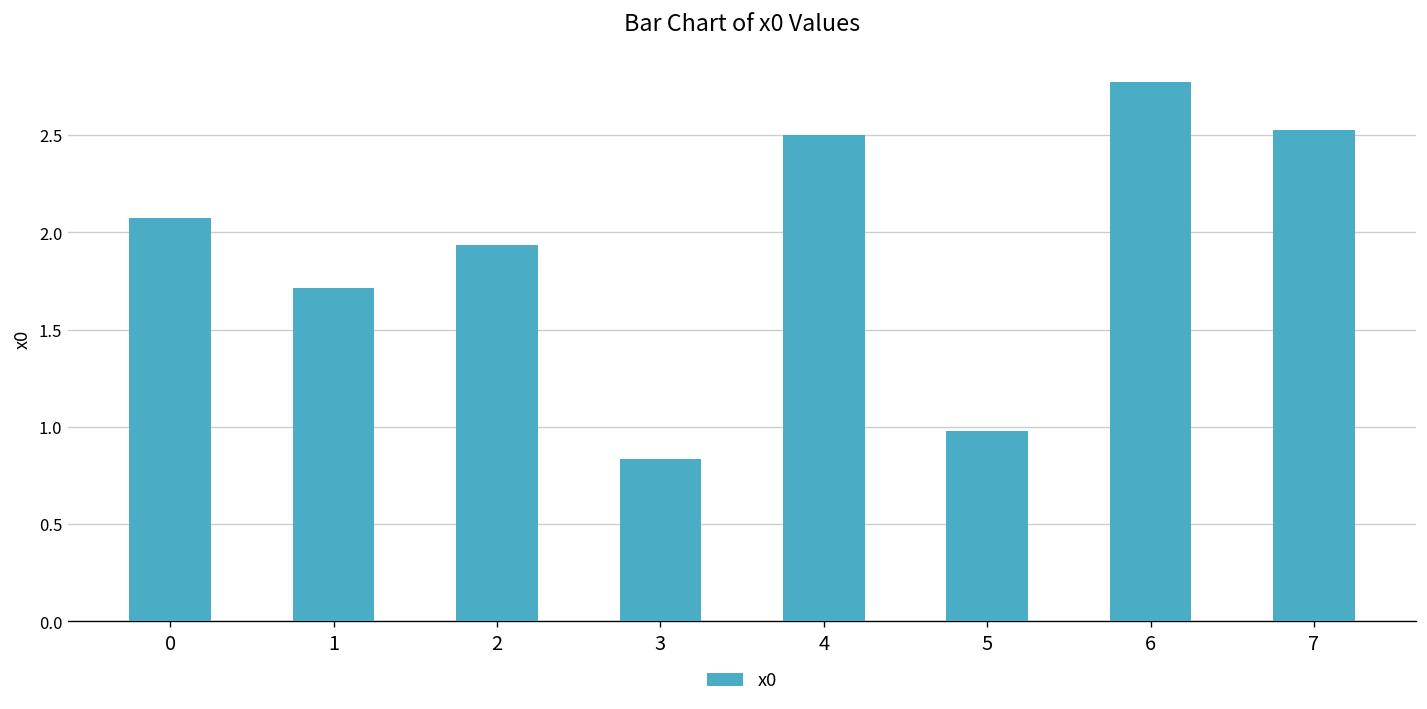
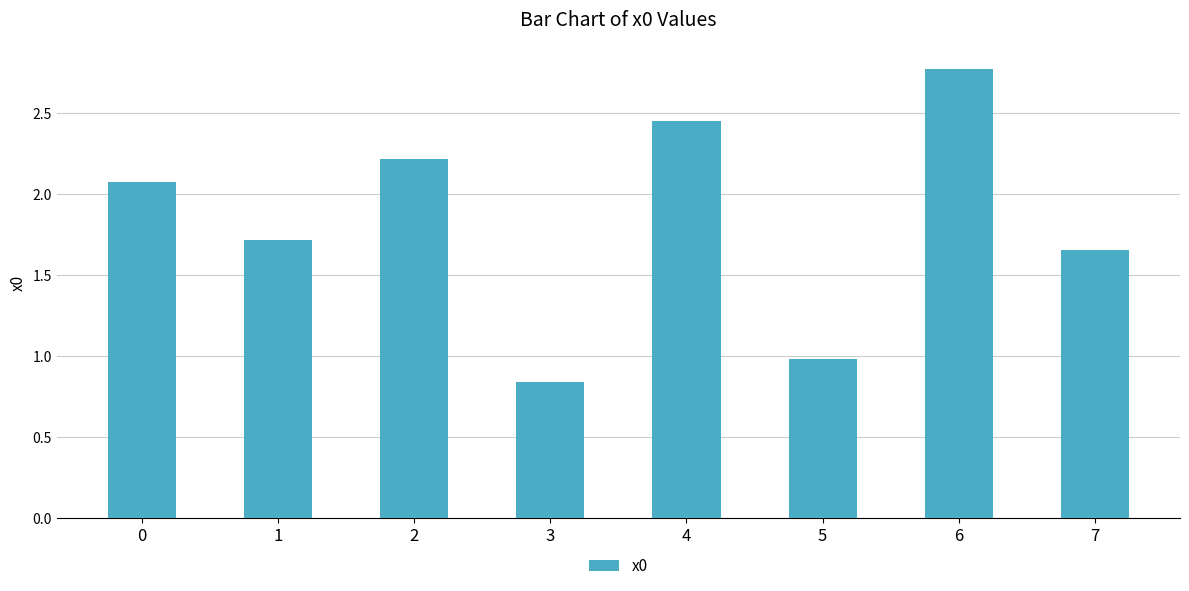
2: 1.94 -> 2.22
4: 2.50 -> 2.45
7: 2.53 -> 1.65
